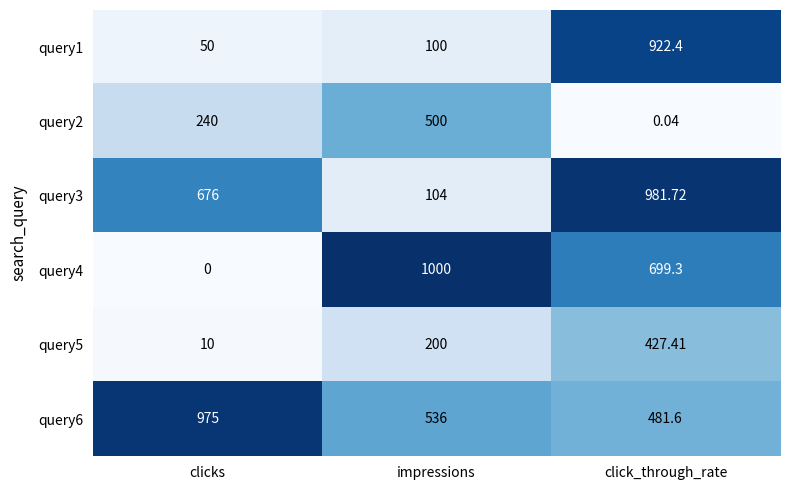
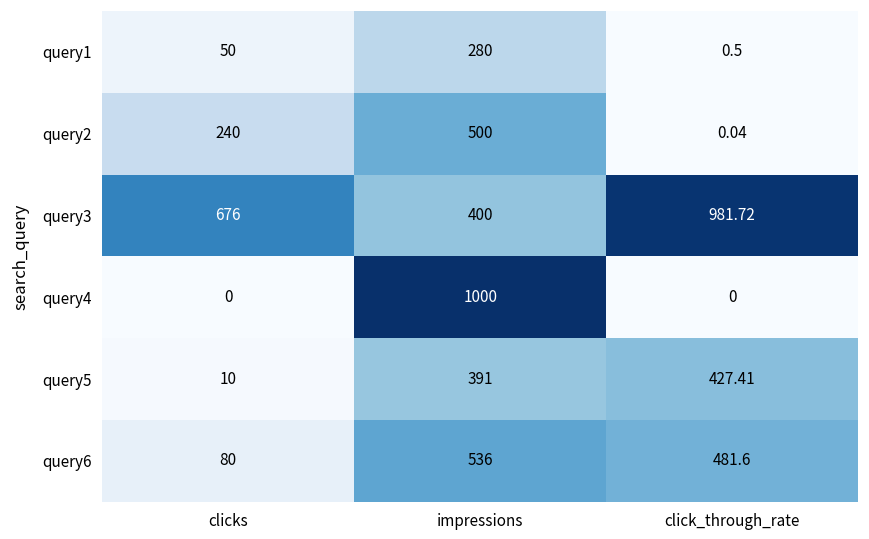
query1, impressions: 100 -> 280
query1, click_through_rate: 922.4 -> 0.5
query3, impressions: 104 -> 400
query4, click_through_rate: 699.3 -> 0
query5, impressions: 200 -> 391
query6, clicks: 975 -> 80
